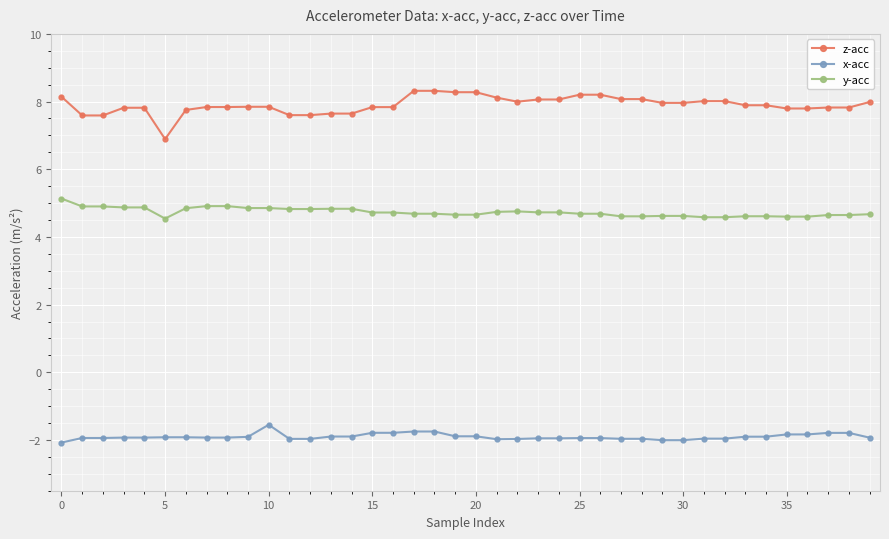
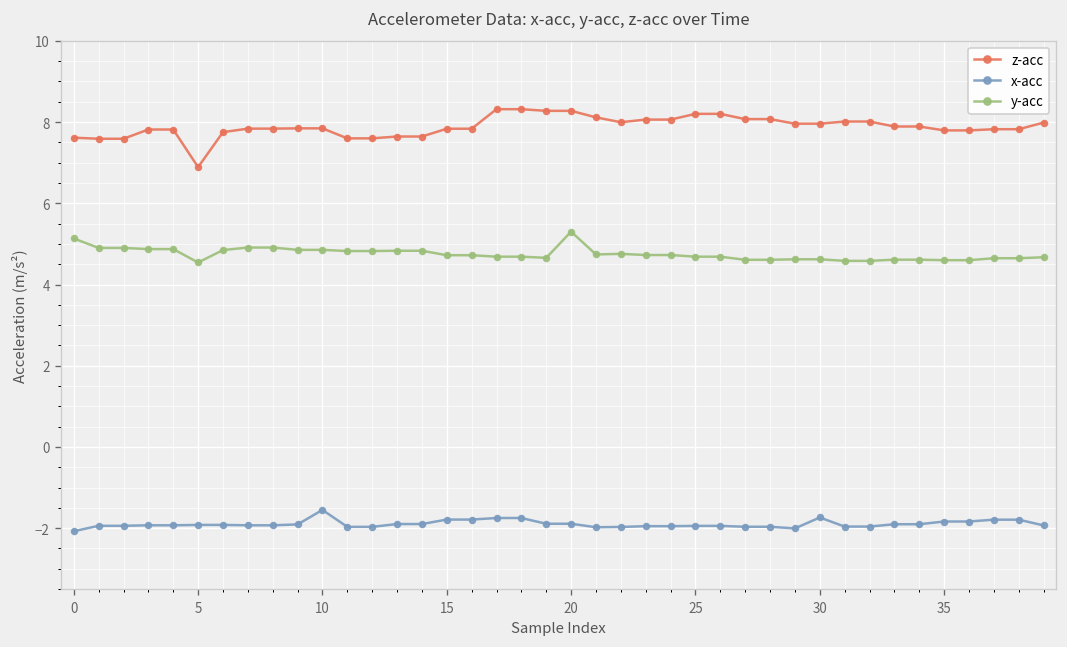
z-acc, 0: 8.1 -> 7.6
y-acc, 20: 4.7 -> 5.3
x-acc, 30: -2.0 -> -1.7
